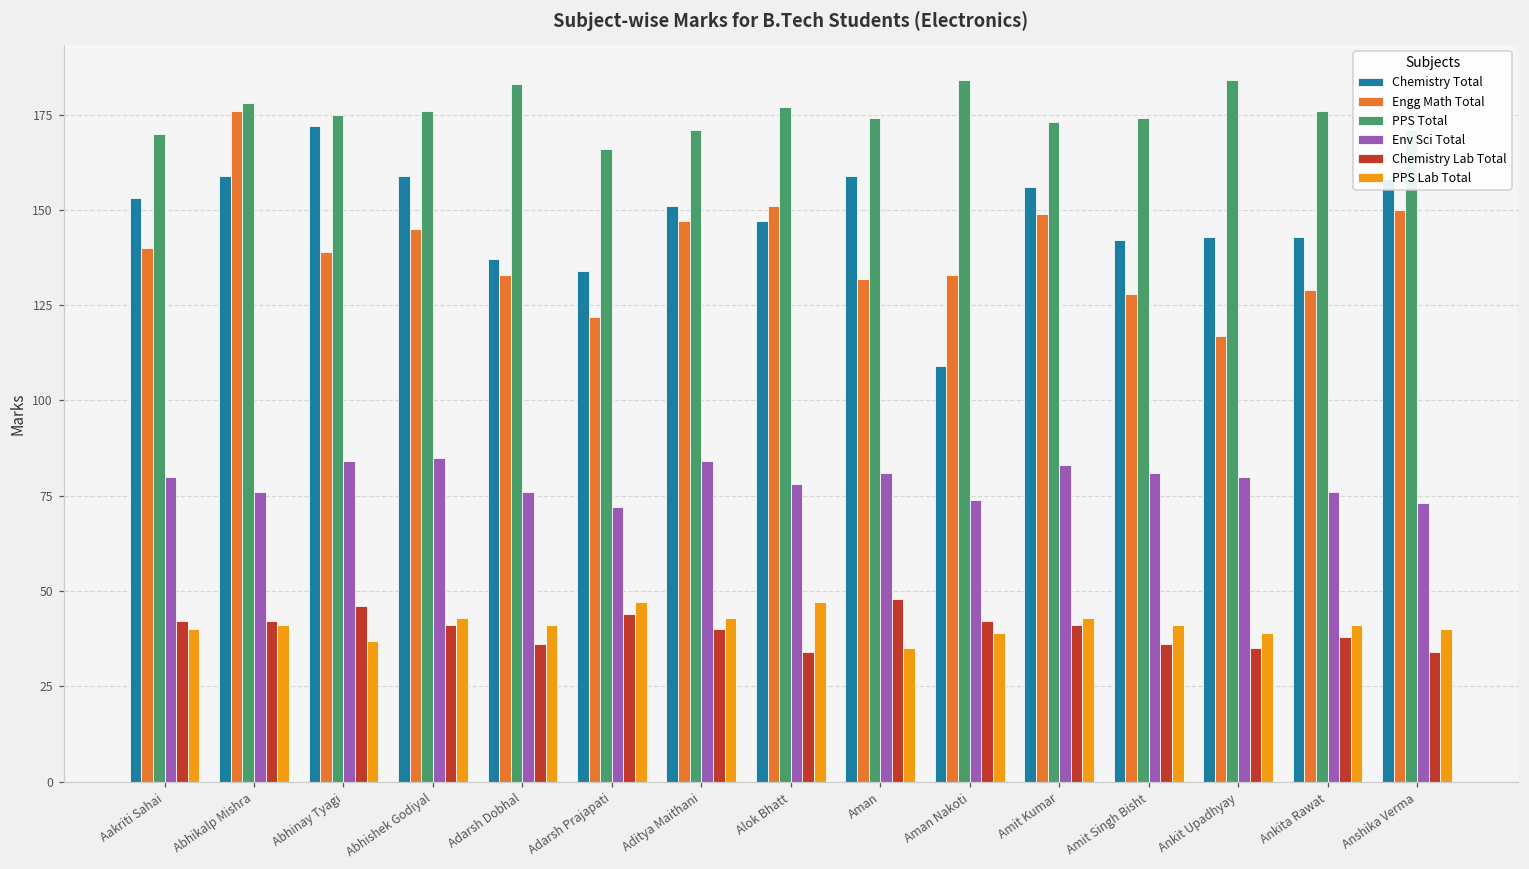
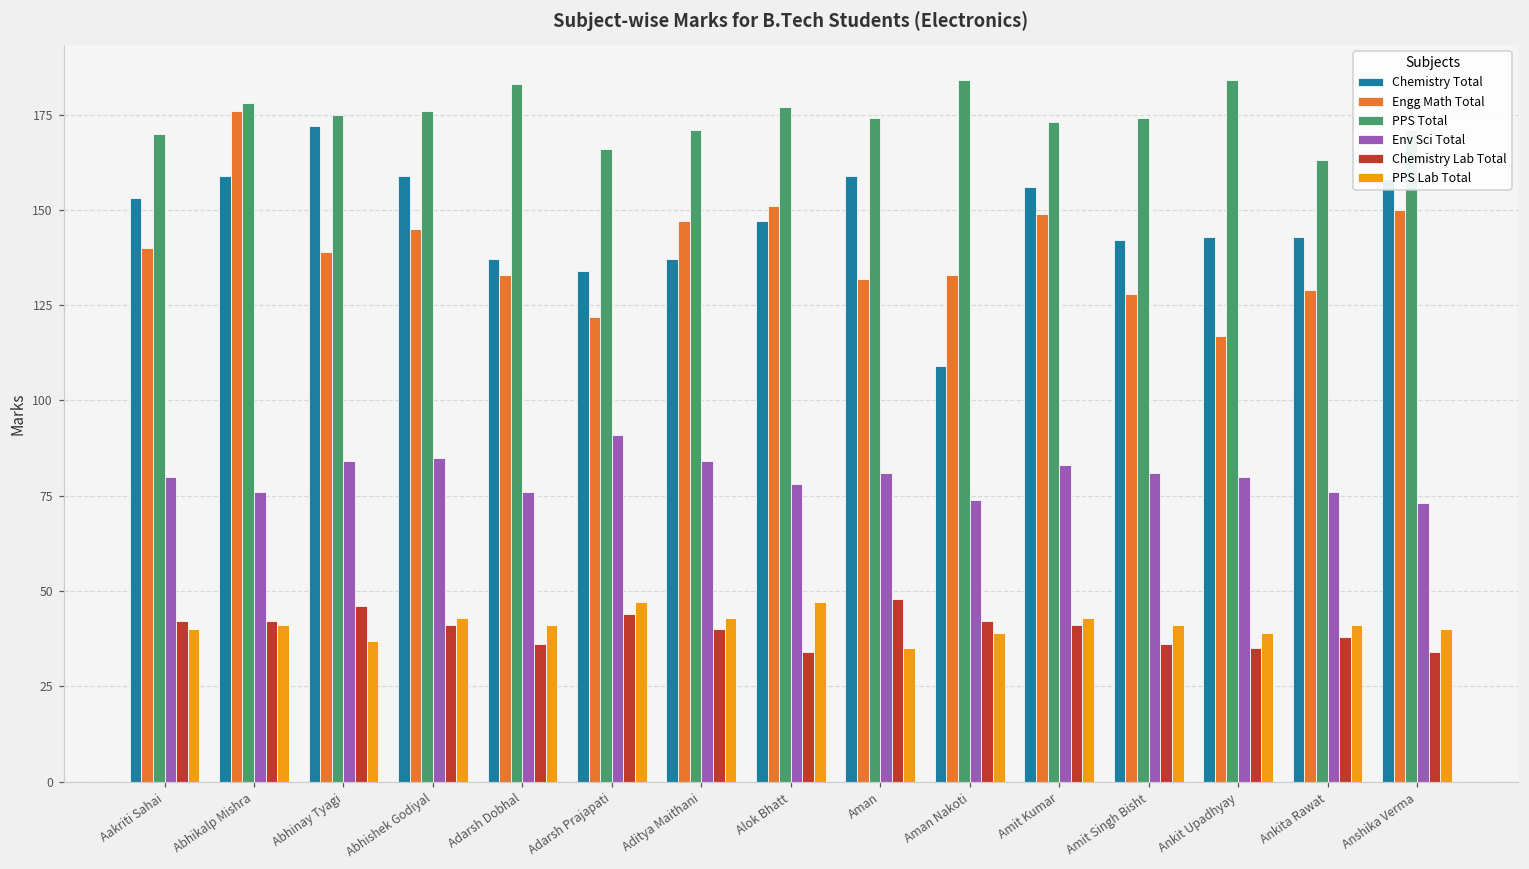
Env Sci Total, Adarsh Prajapati: 72 -> 91
Chemistry Total, Aditya Maithani: 151 -> 137
PPS Total, Ankita Rawat: 176 -> 163
